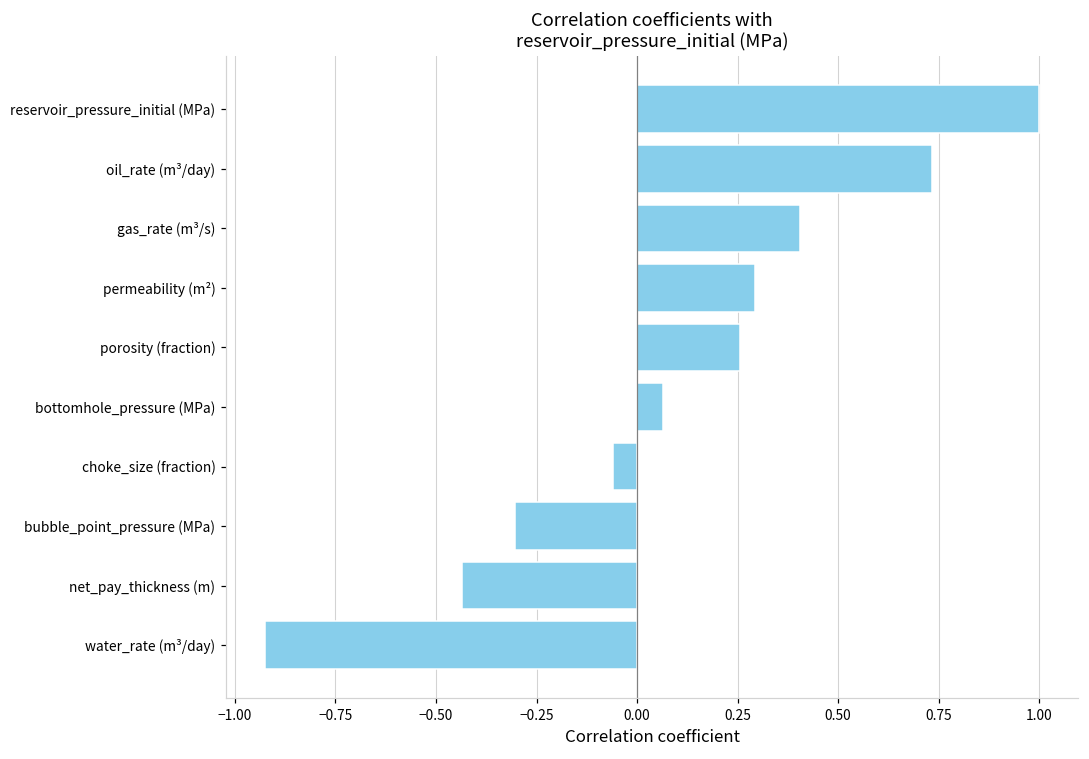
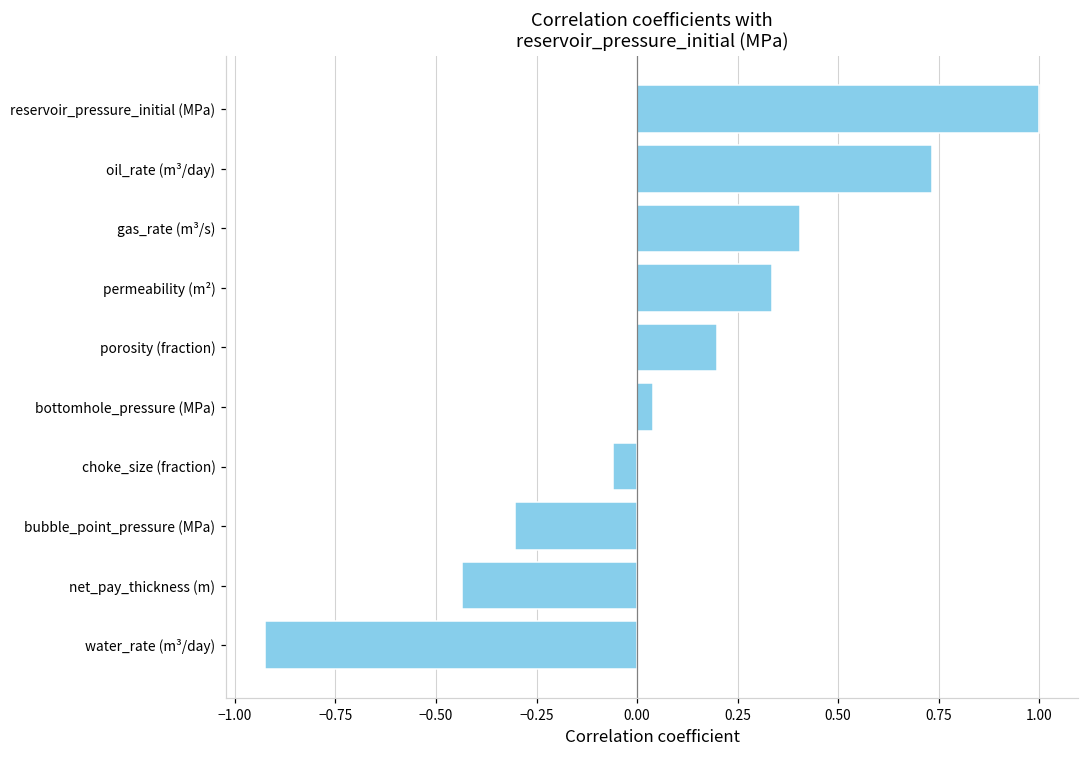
permeability (m²): 0.29 -> 0.34
porosity (fraction): 0.26 -> 0.20
bottomhole_pressure (MPa): 0.07 -> 0.04
